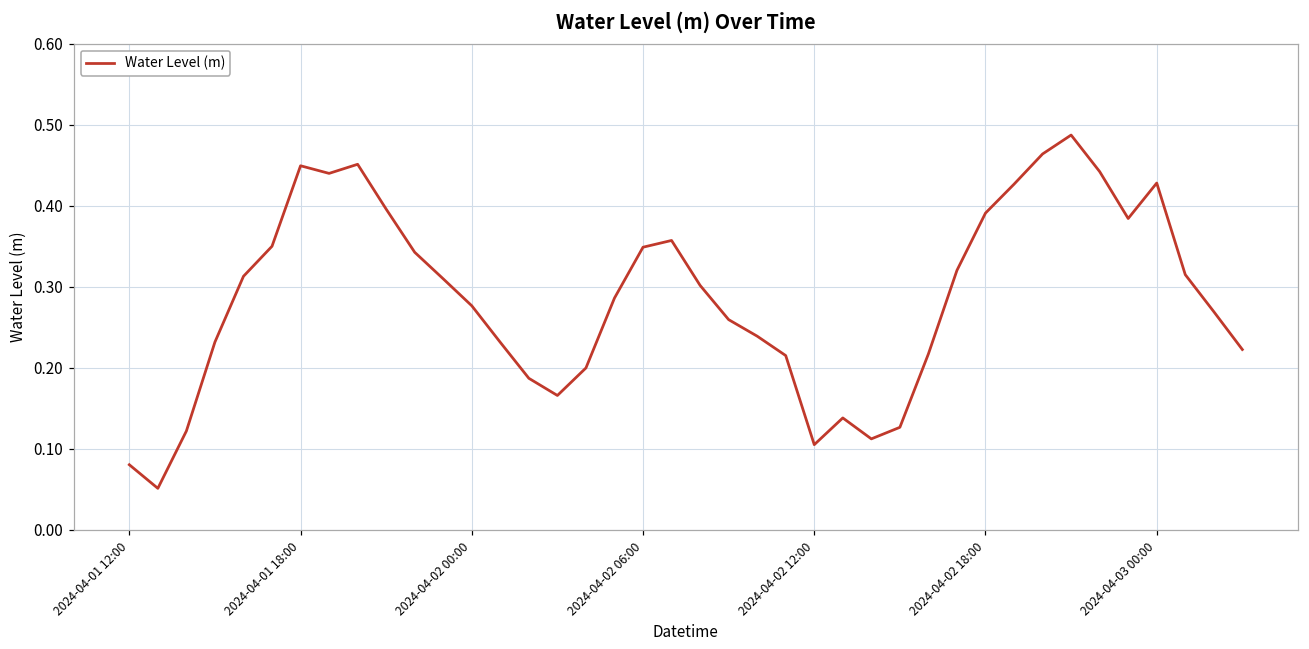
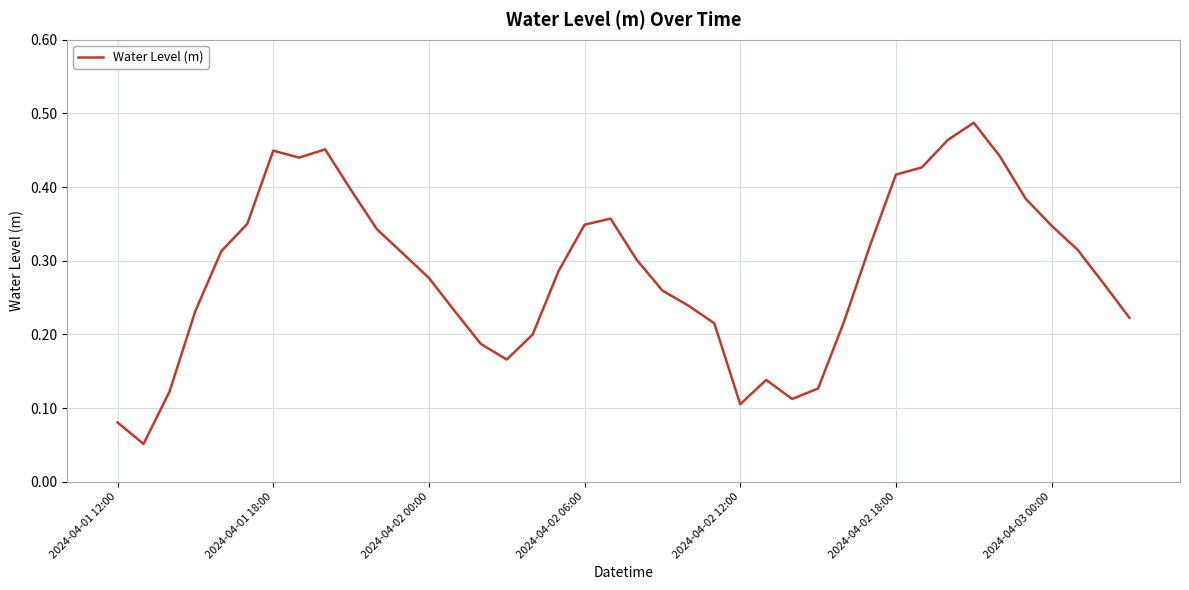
2024-04-02 18:00: 0.39 -> 0.42
2024-04-03 00:00: 0.43 -> 0.35
